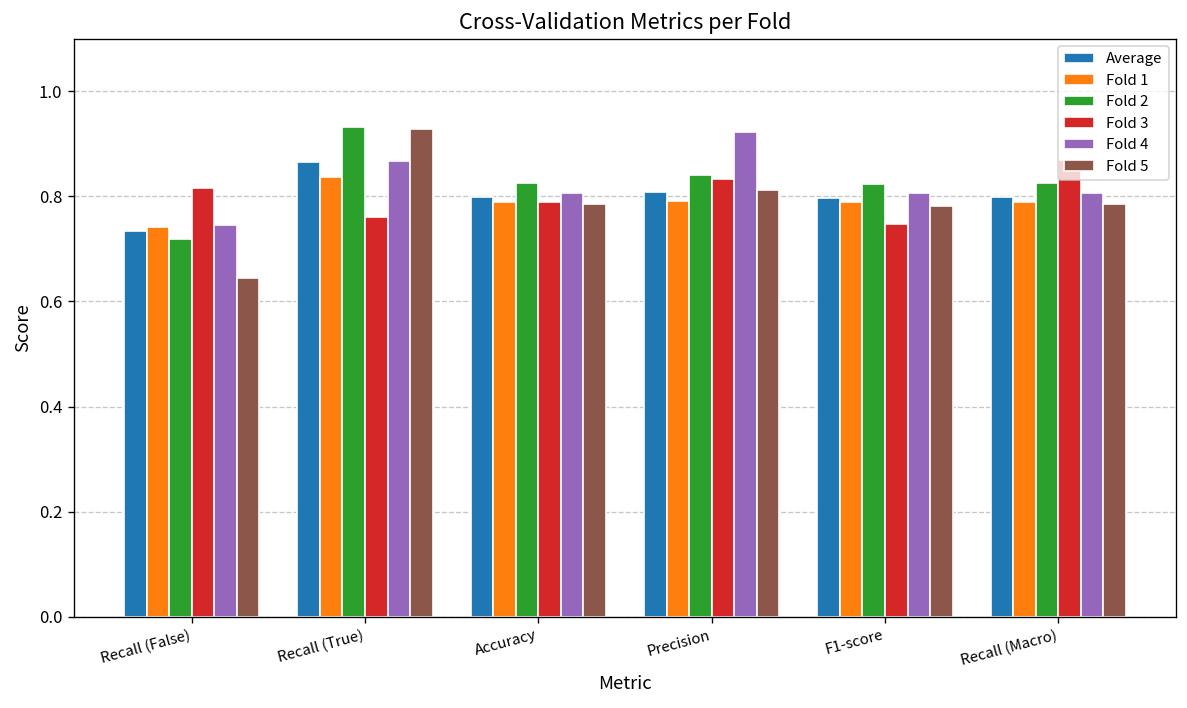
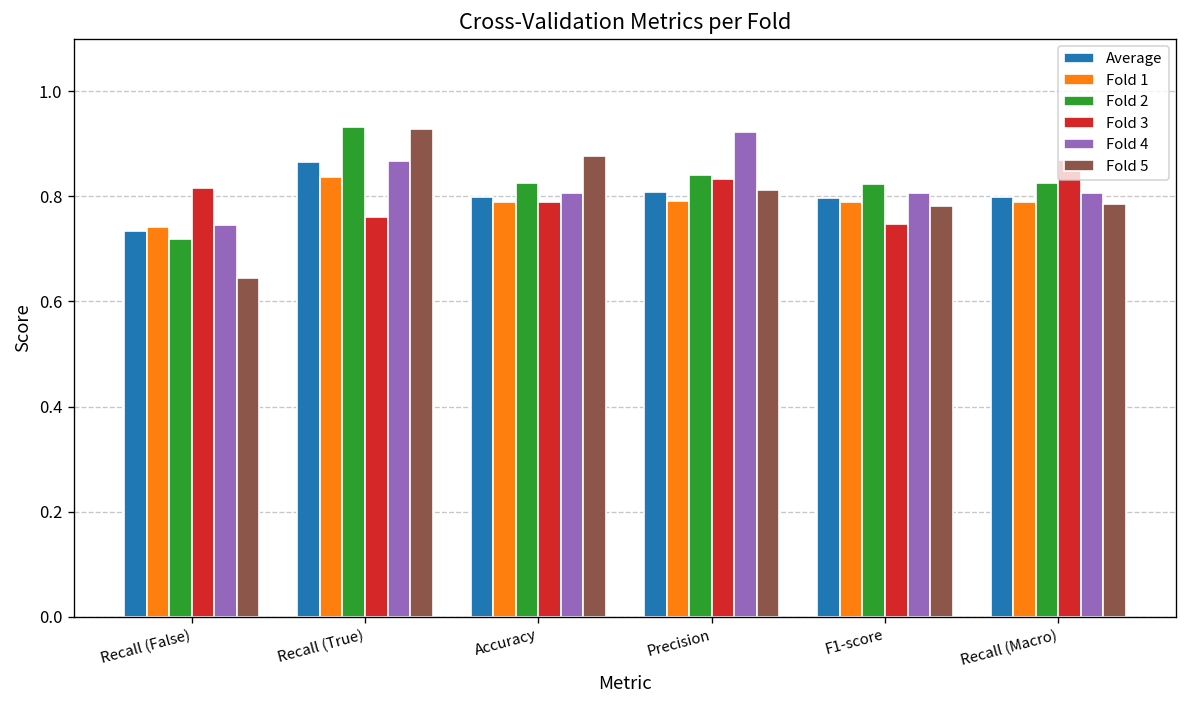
Fold 5, Accuracy: 0.79 -> 0.88
